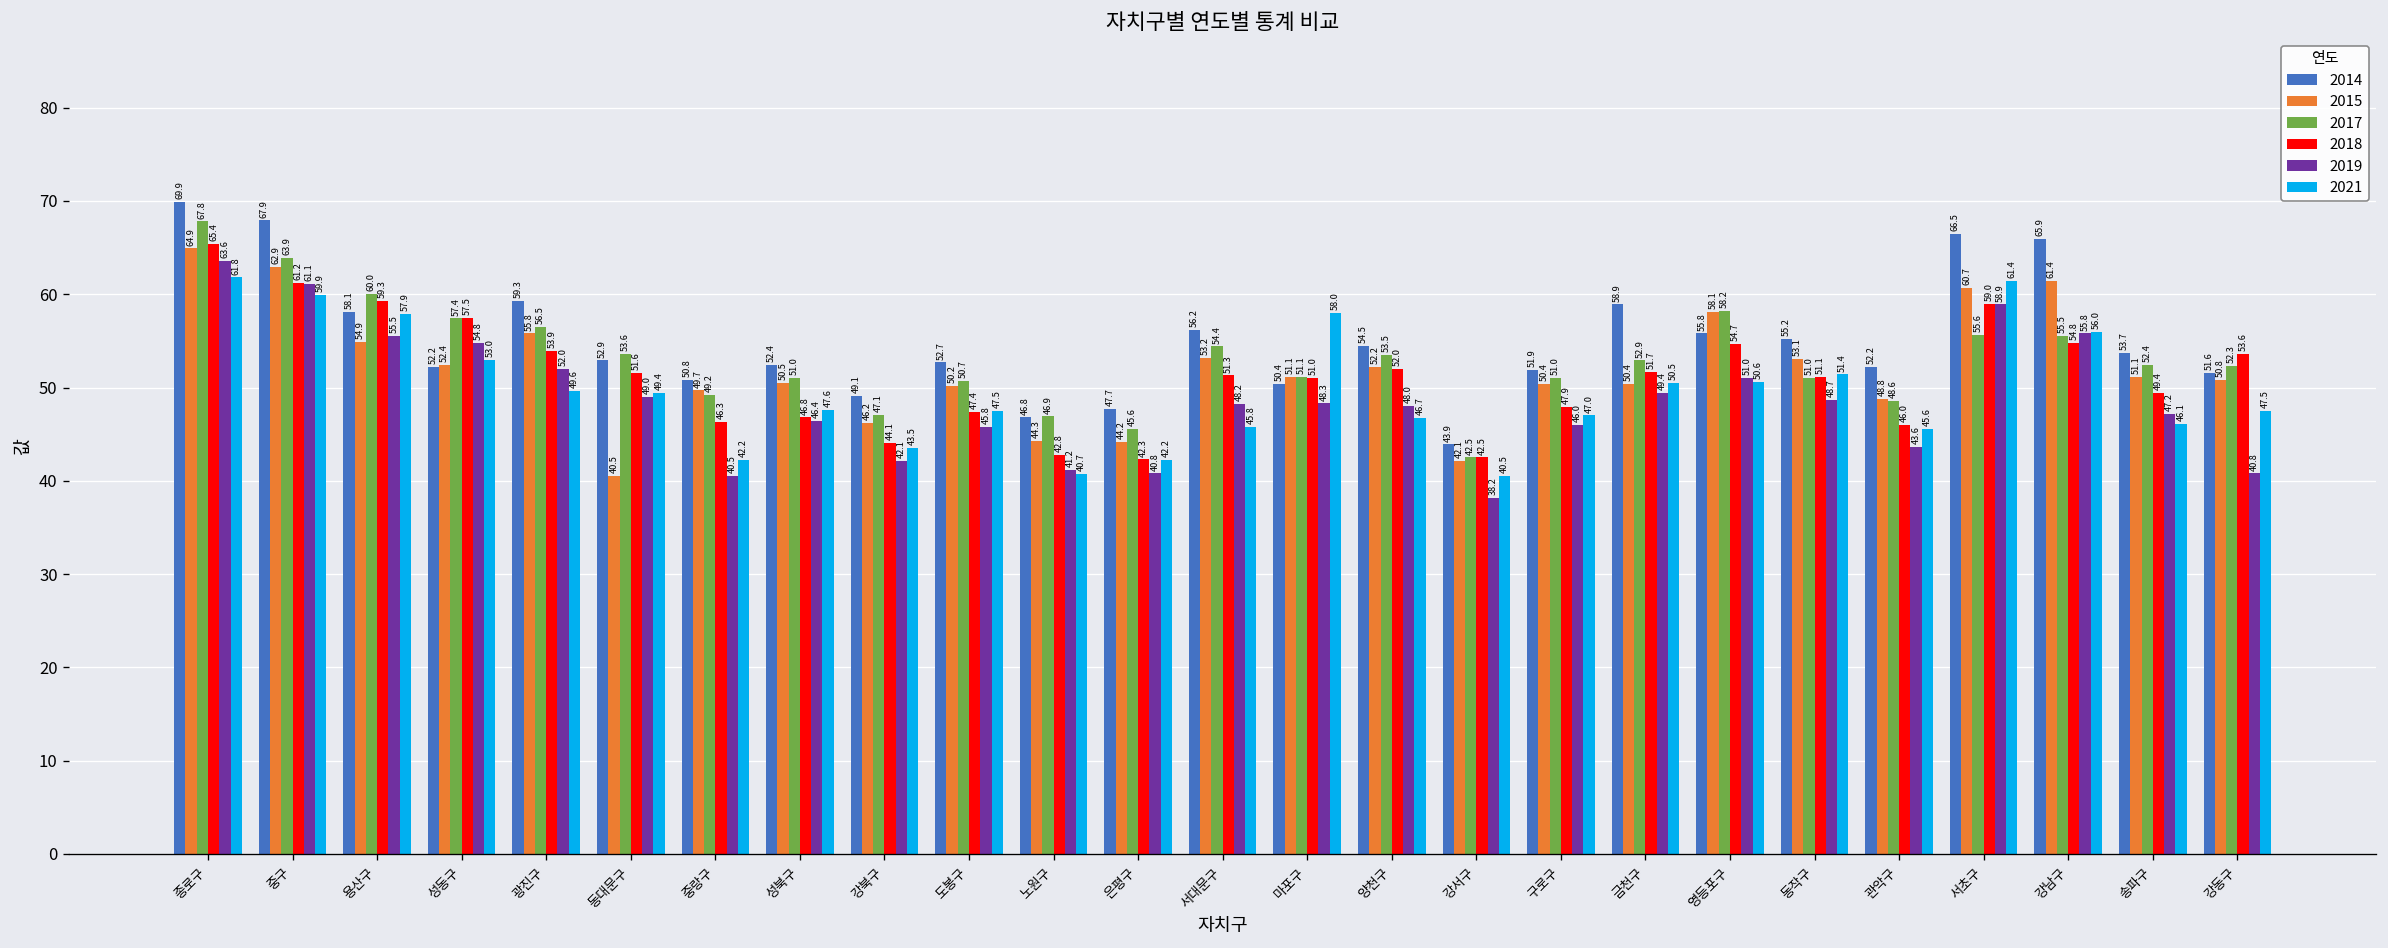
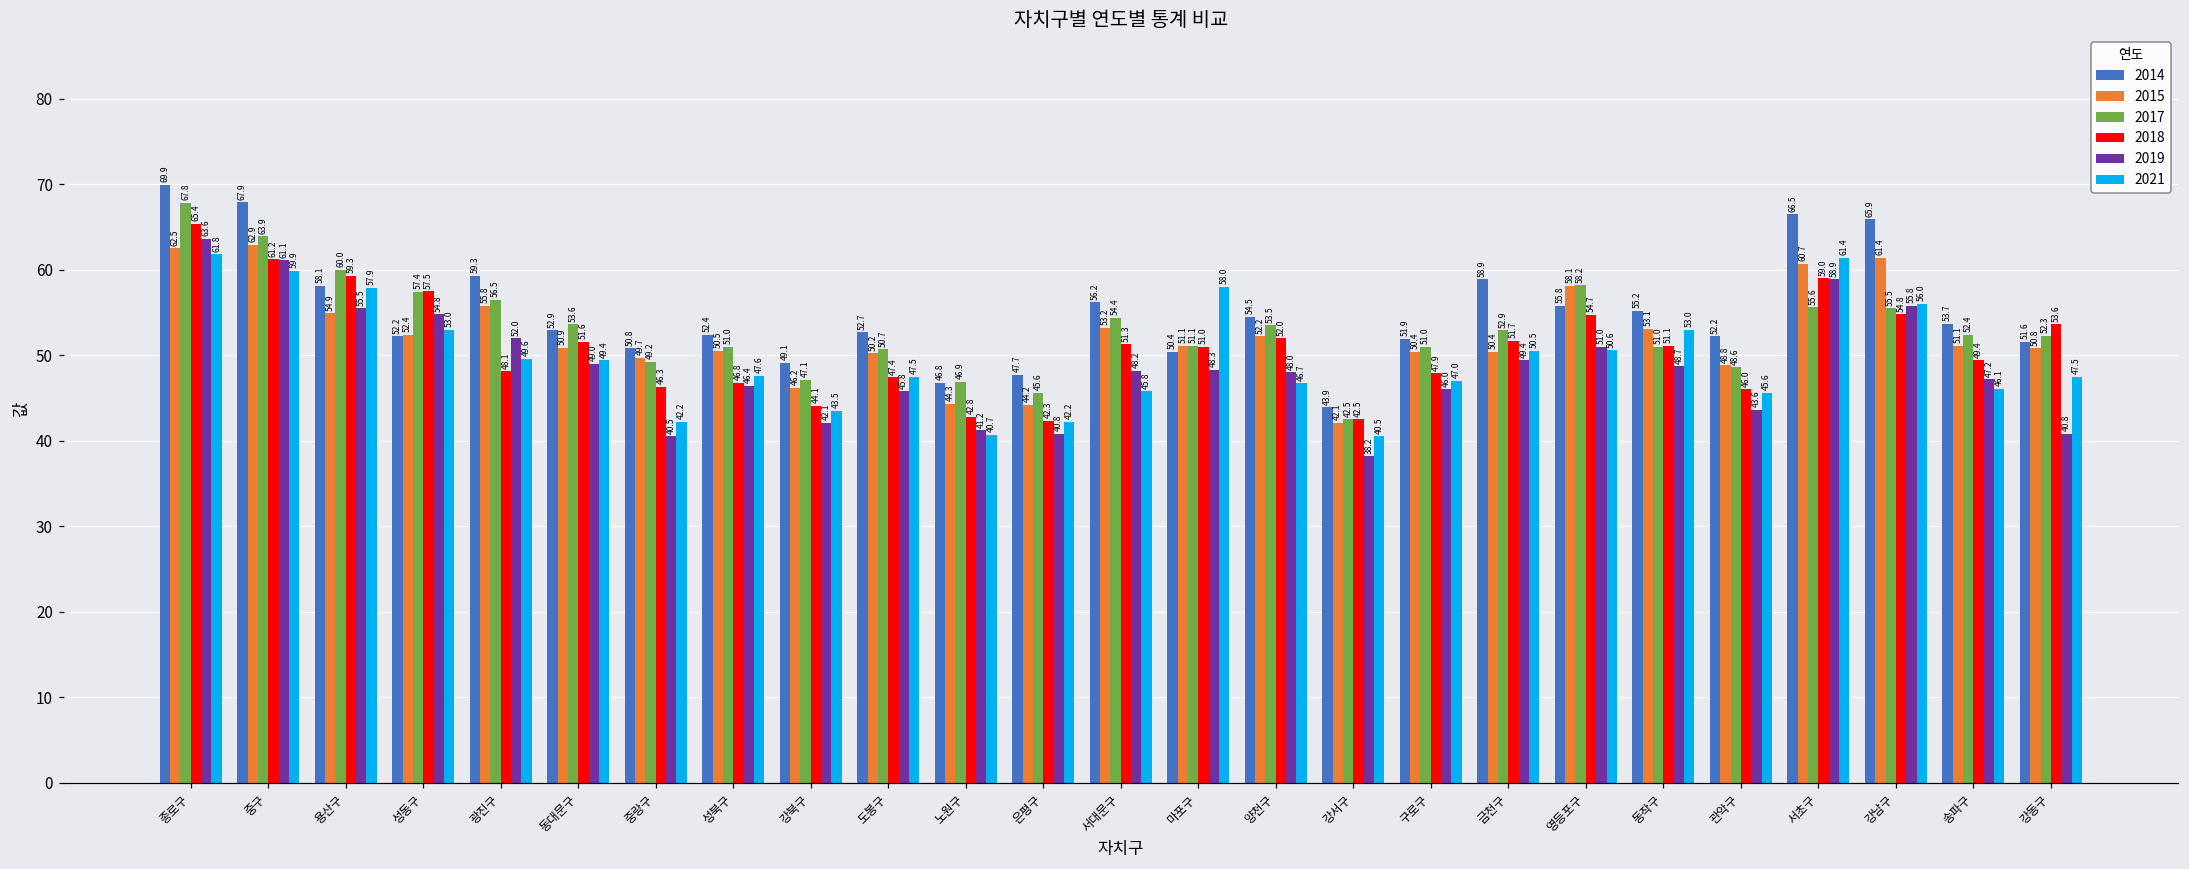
2015, 종로구: 64.9 -> 62.5
2018, 광진구: 53.9 -> 48.1
2015, 동대문구: 40.5 -> 50.9
2021, 동작구: 51.4 -> 53.0
